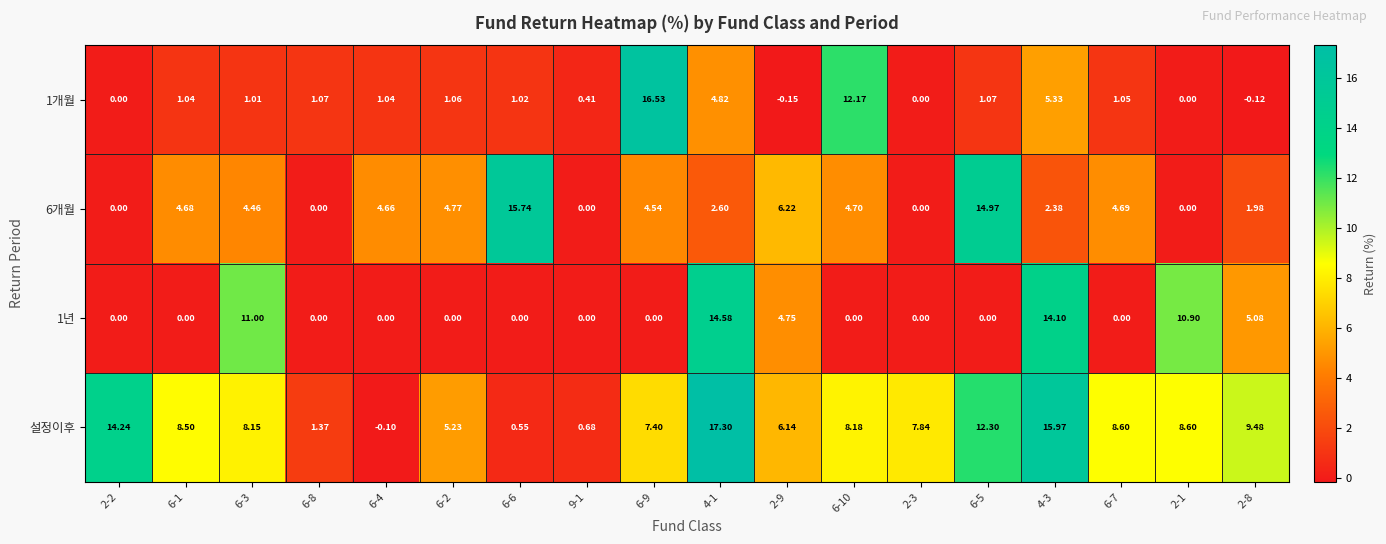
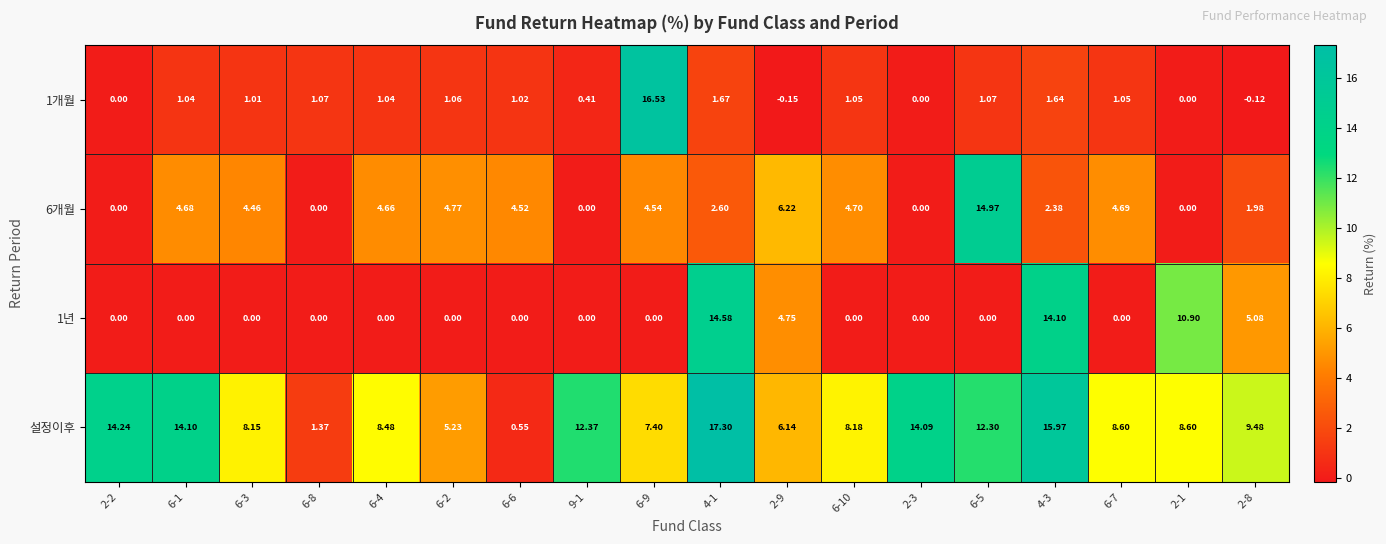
1개월, 4-1: 4.82 -> 1.67
1개월, 6-10: 12.17 -> 1.05
1개월, 4-3: 5.33 -> 1.64
6개월, 6-6: 15.74 -> 4.52
1년, 6-3: 11.00 -> 0.00
설정이후, 6-1: 8.50 -> 14.10
설정이후, 6-4: -0.10 -> 8.48
설정이후, 9-1: 0.68 -> 12.37
설정이후, 2-3: 7.84 -> 14.09
